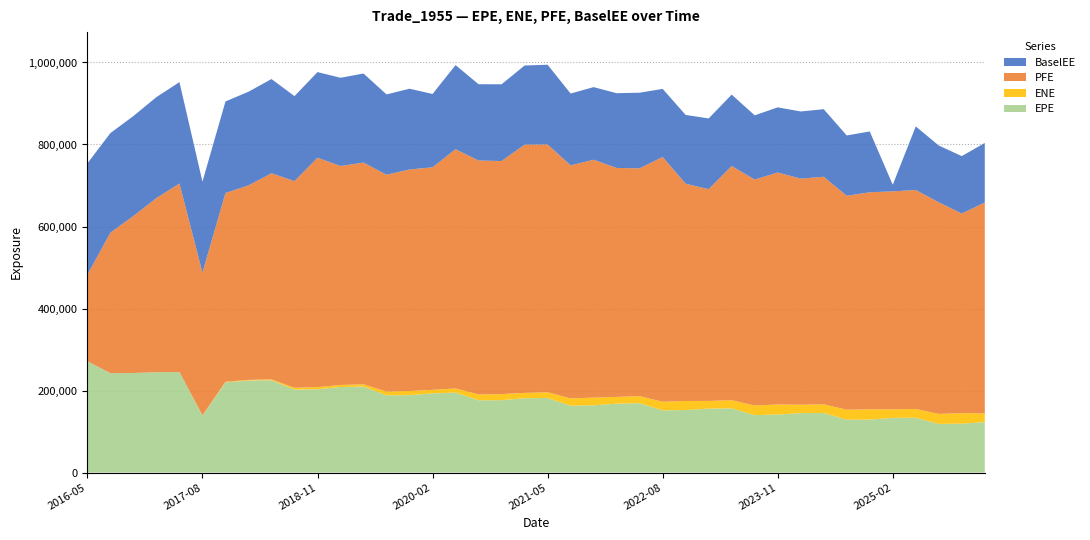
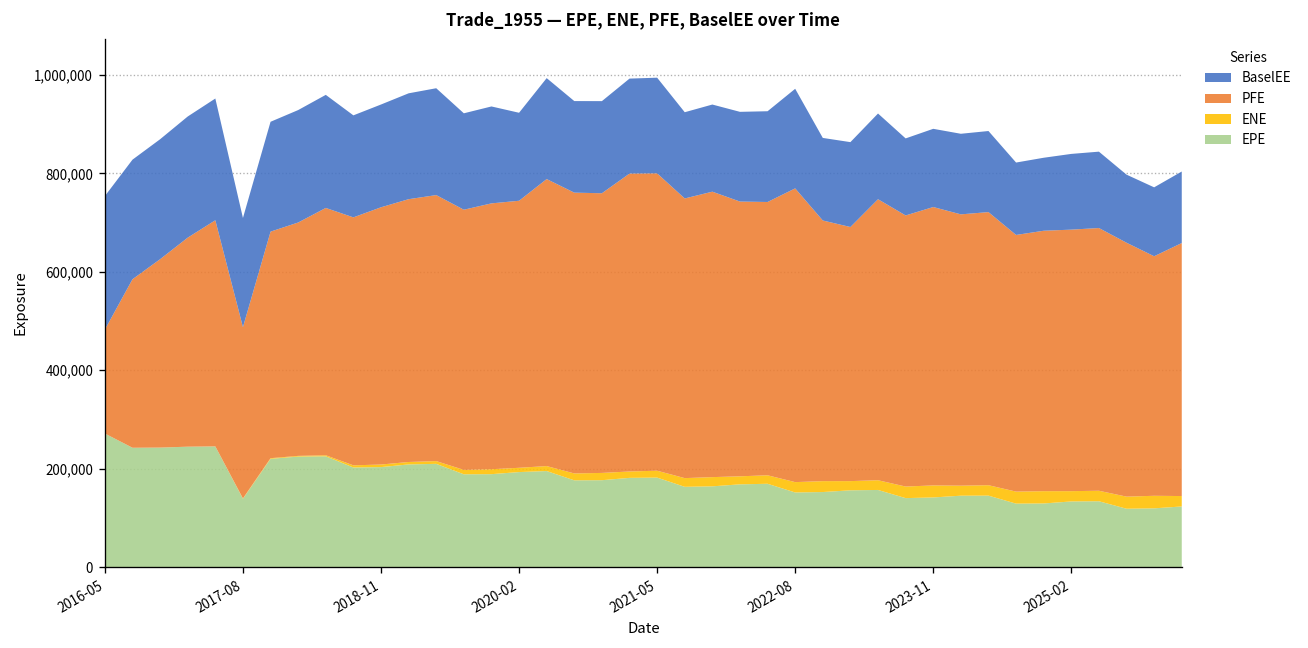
PFE, 2018-11: 560,000 -> 520,000
BaselEE, 2022-08: 170,000 -> 200,000
BaselEE, 2025-02: 20,000 -> 150,000
